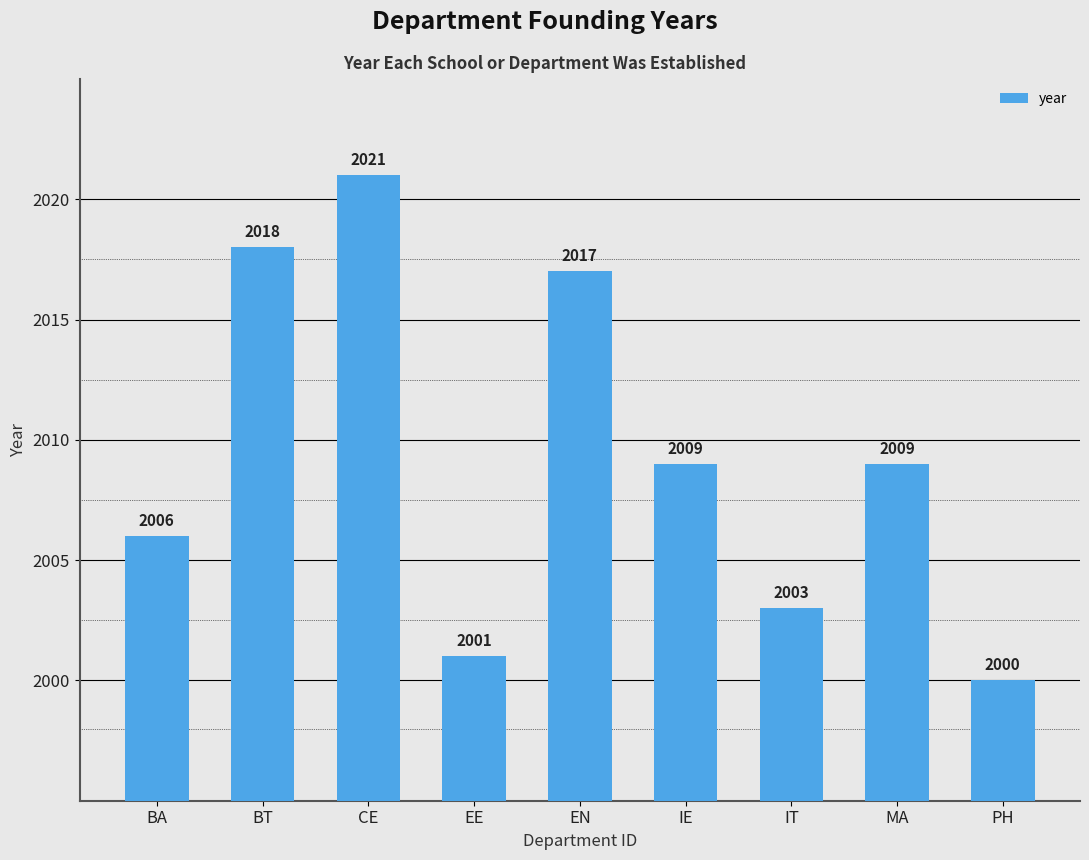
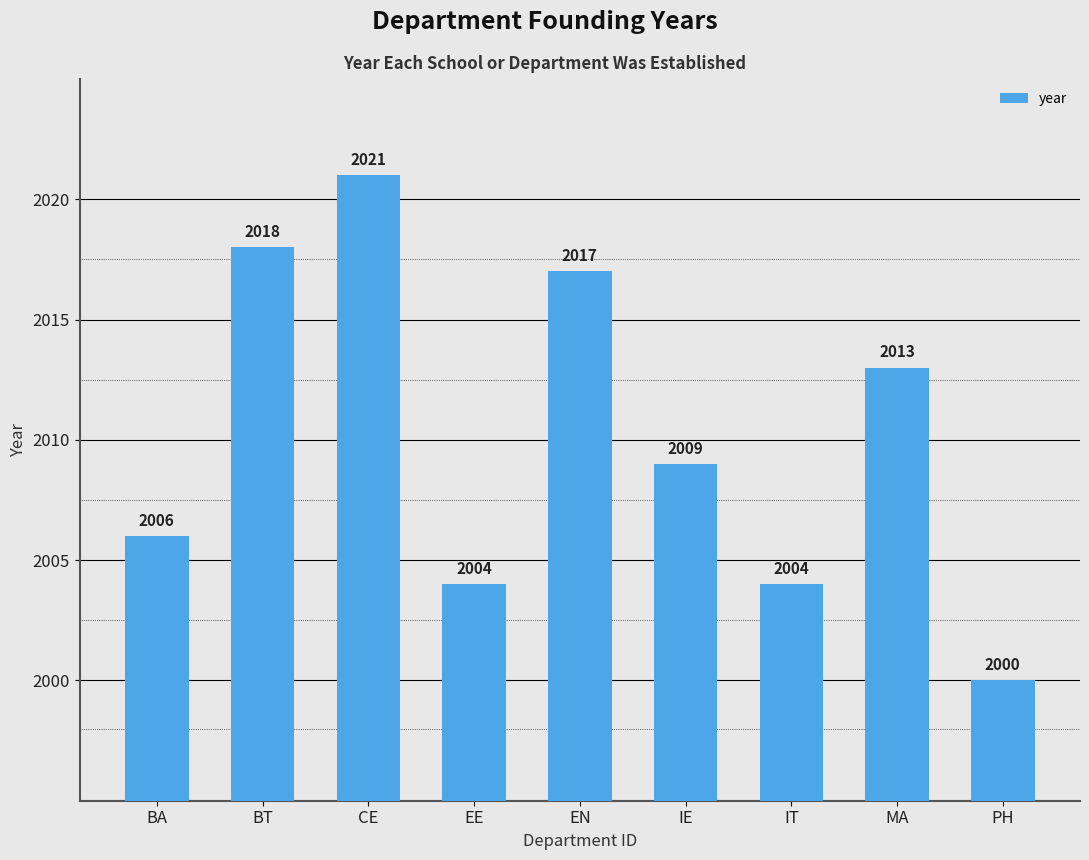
EE: 2001 -> 2004
IT: 2003 -> 2004
MA: 2009 -> 2013
